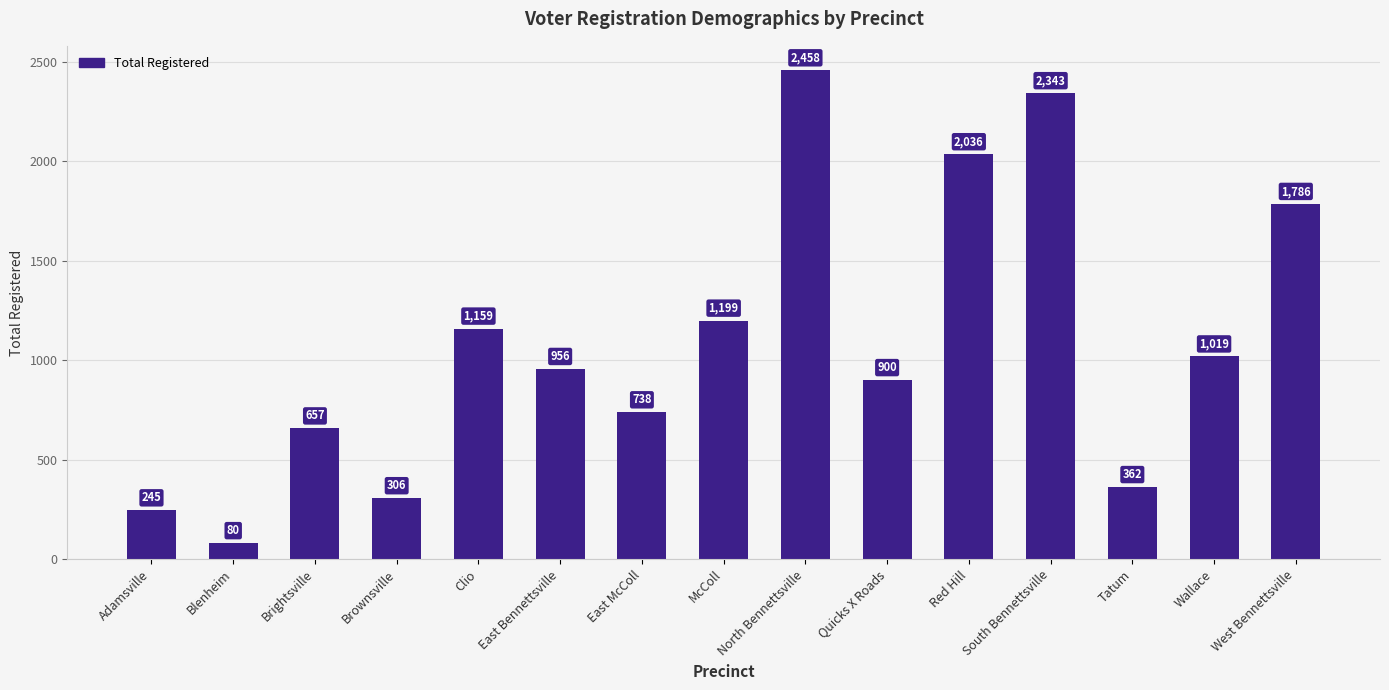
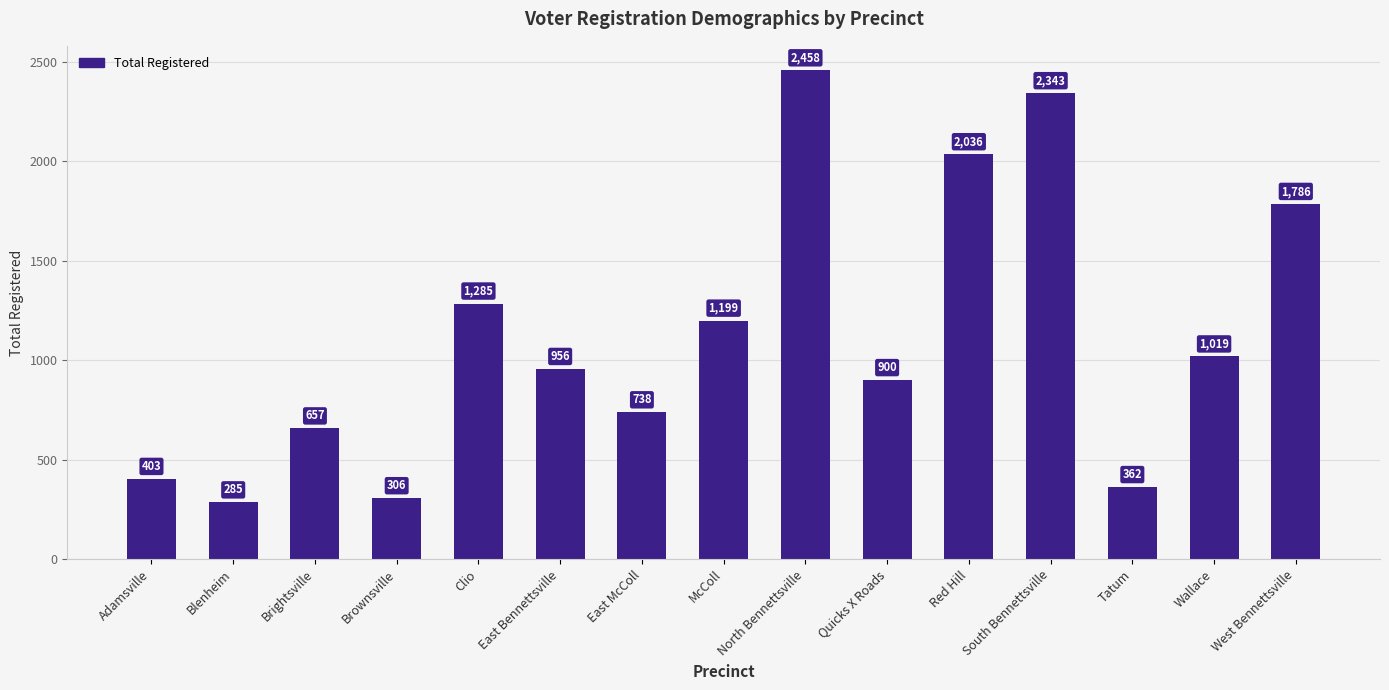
Adamsville: 245 -> 403
Blenheim: 80 -> 285
Clio: 1,159 -> 1,285
